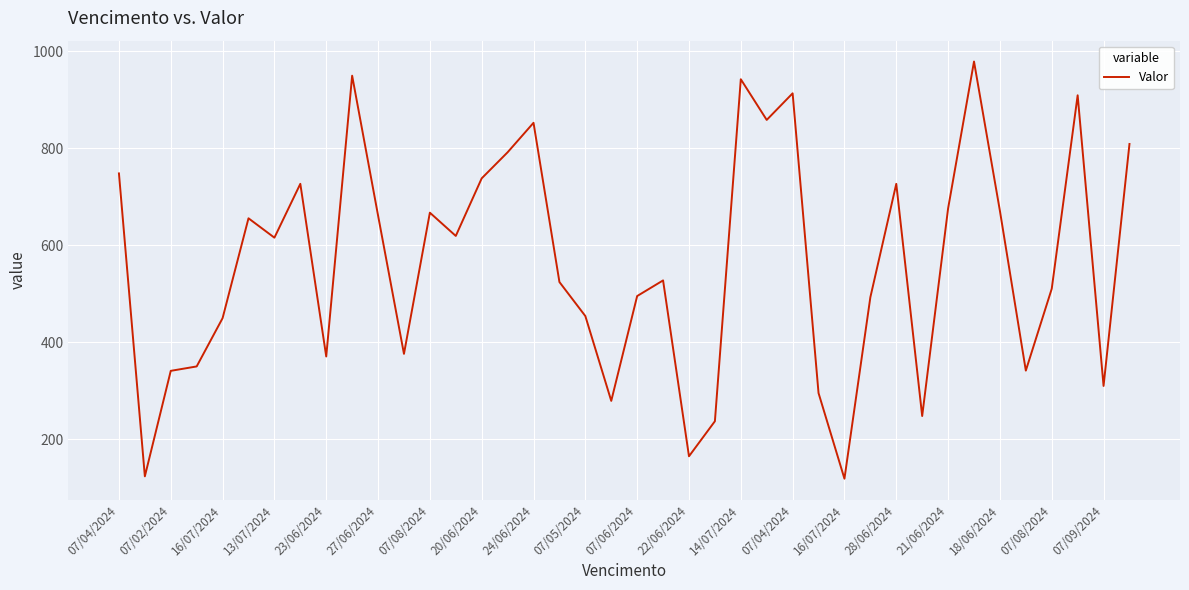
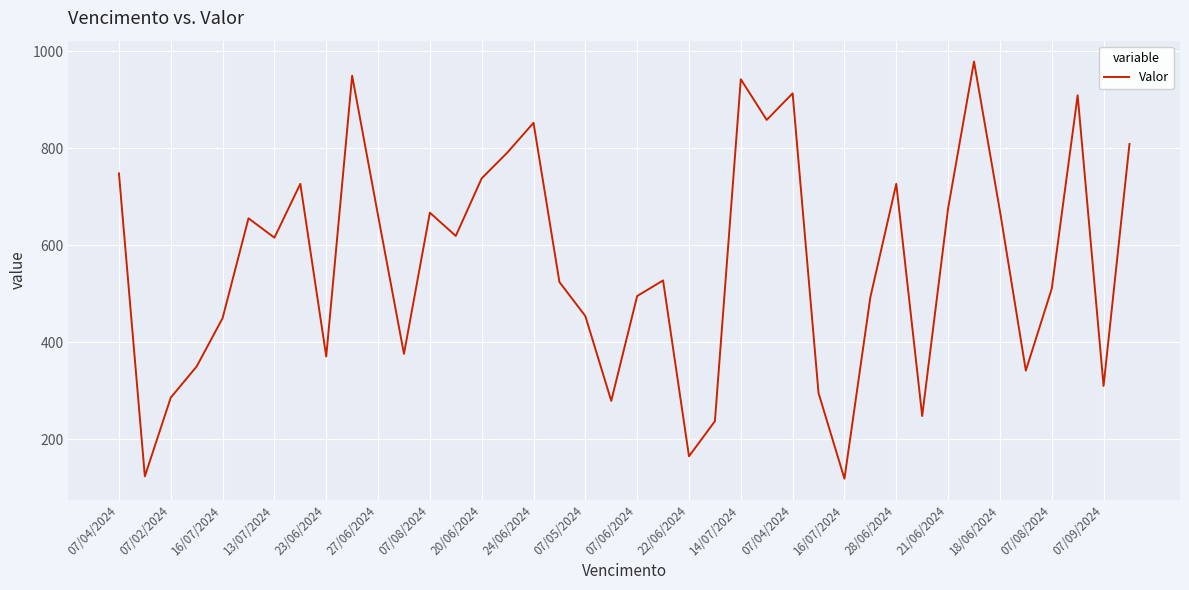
07/02/2024: 340 -> 290
